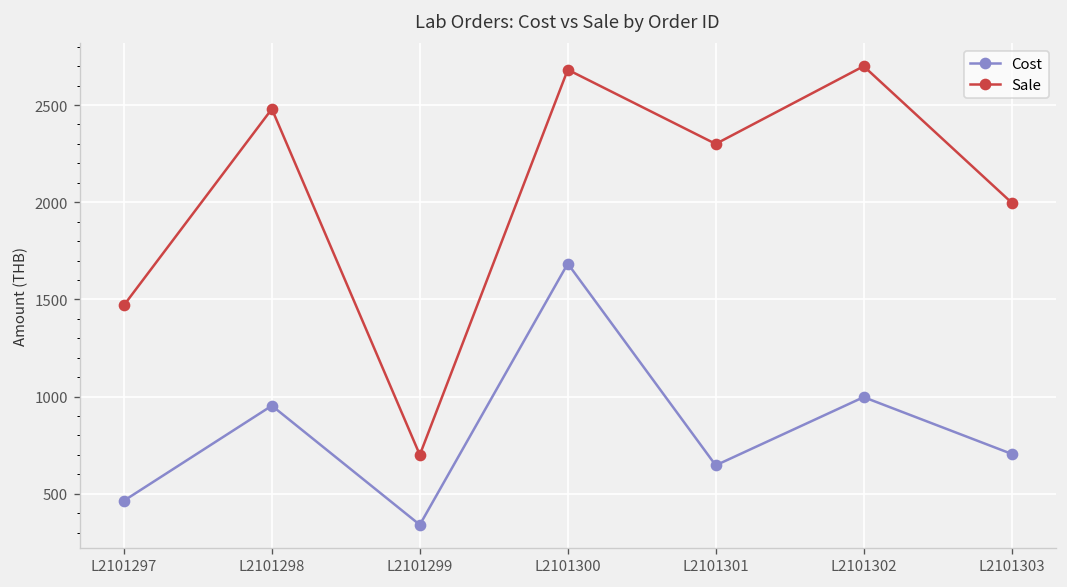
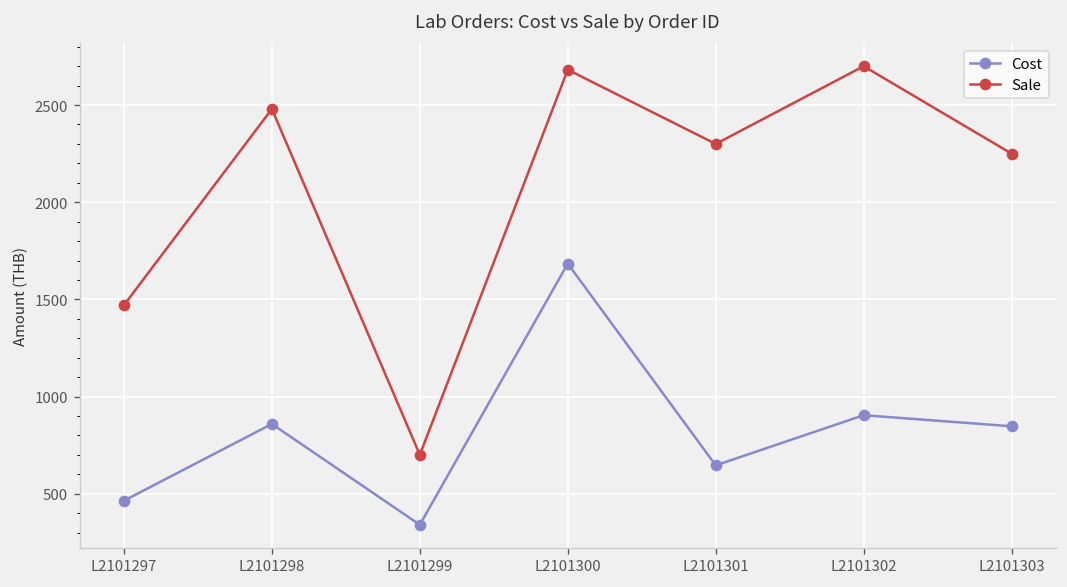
Cost, L2101298: 950 -> 860
Cost, L2101302: 1000 -> 900
Cost, L2101303: 710 -> 850
Sale, L2101303: 2000 -> 2250
